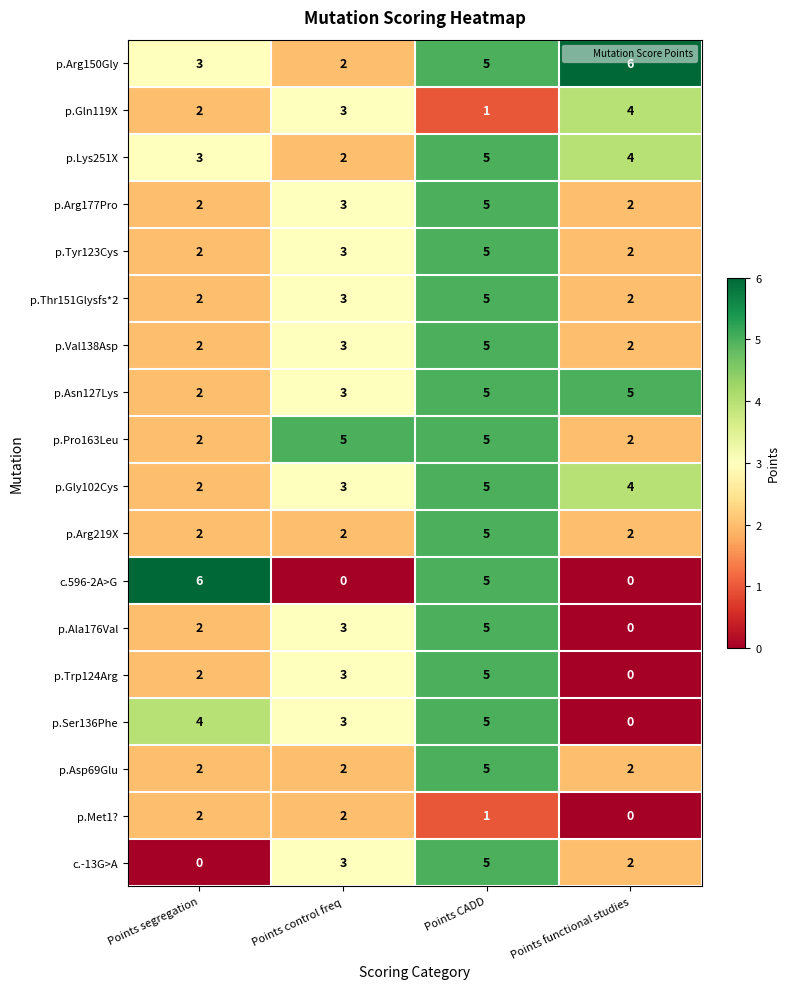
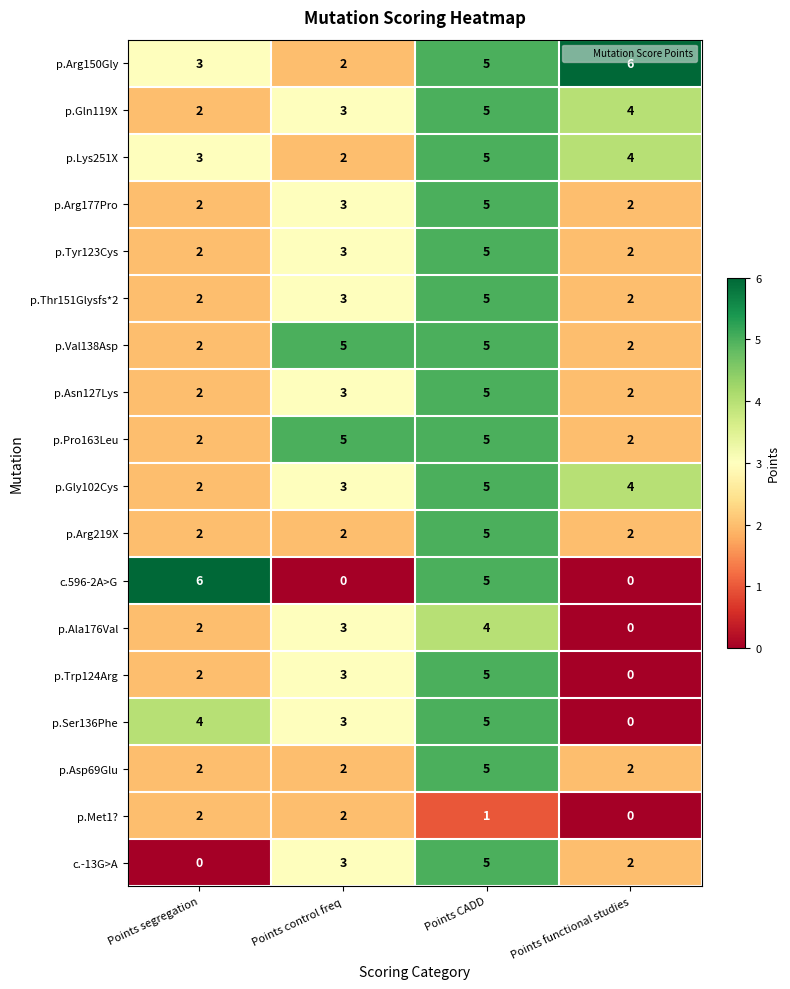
p.Gln119X, Points CADD: 1 -> 5
p.Val138Asp, Points control freq: 3 -> 5
p.Asn127Lys, Points functional studies: 5 -> 2
p.Ala176Val, Points CADD: 5 -> 4
